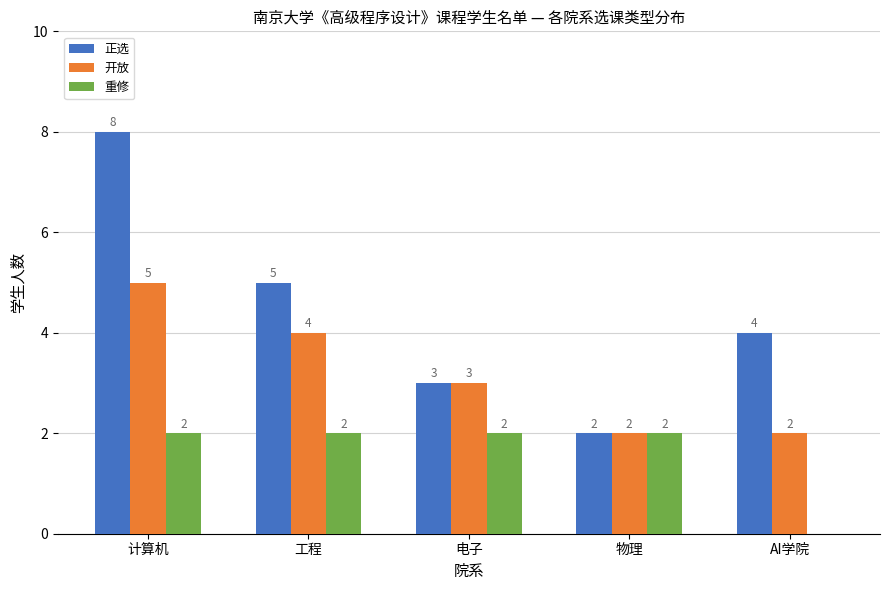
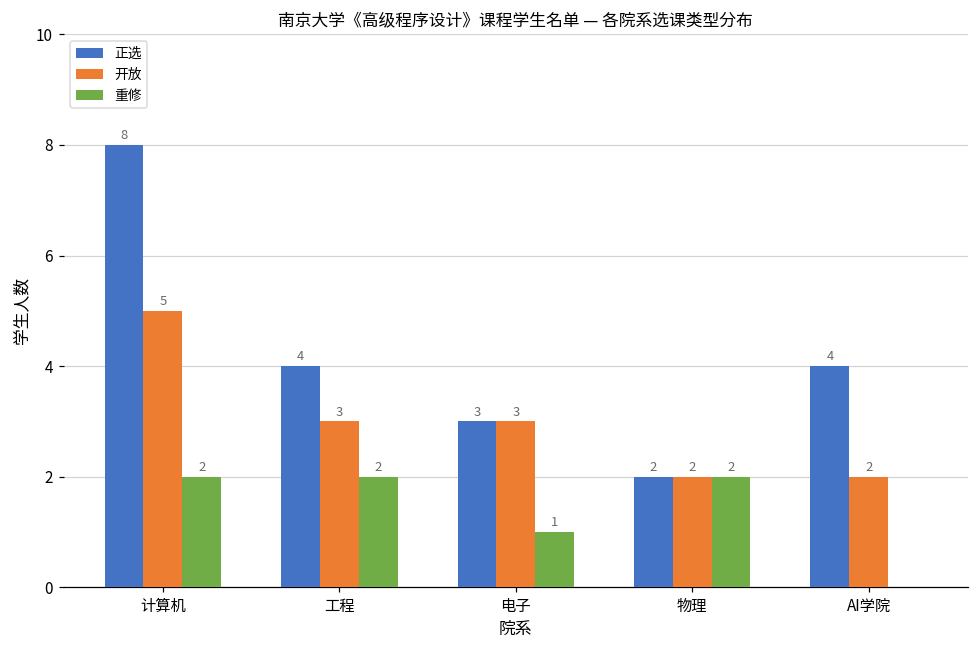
正选, 工程: 5 -> 4
开放, 工程: 4 -> 3
重修, 电子: 2 -> 1
